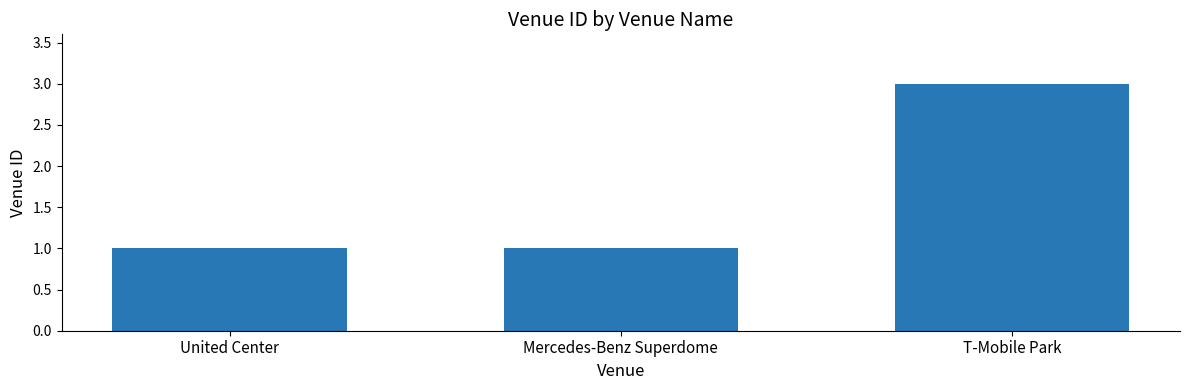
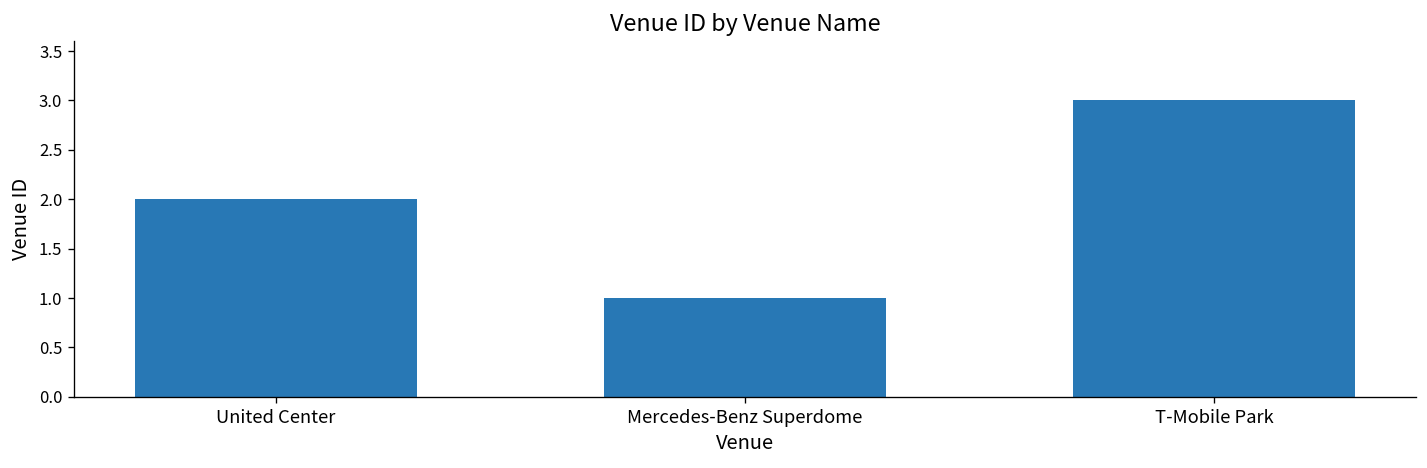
United Center: 1 -> 2
